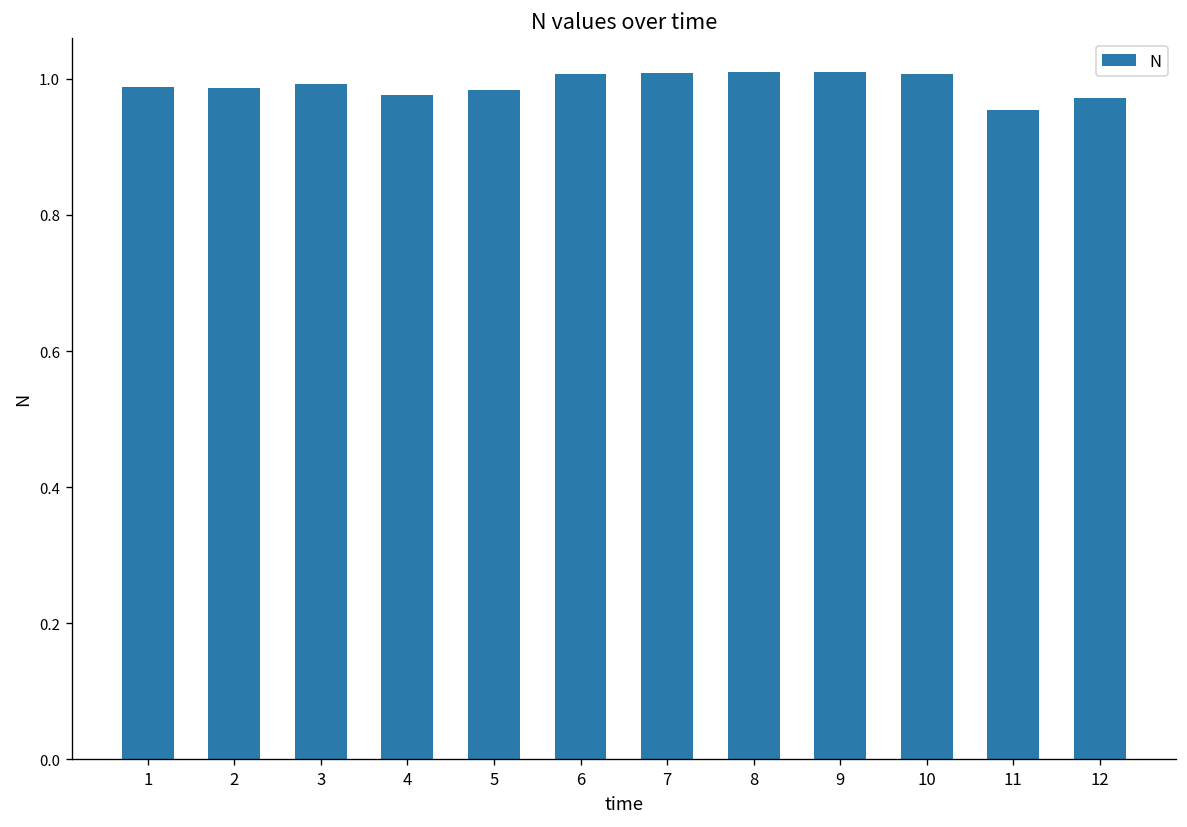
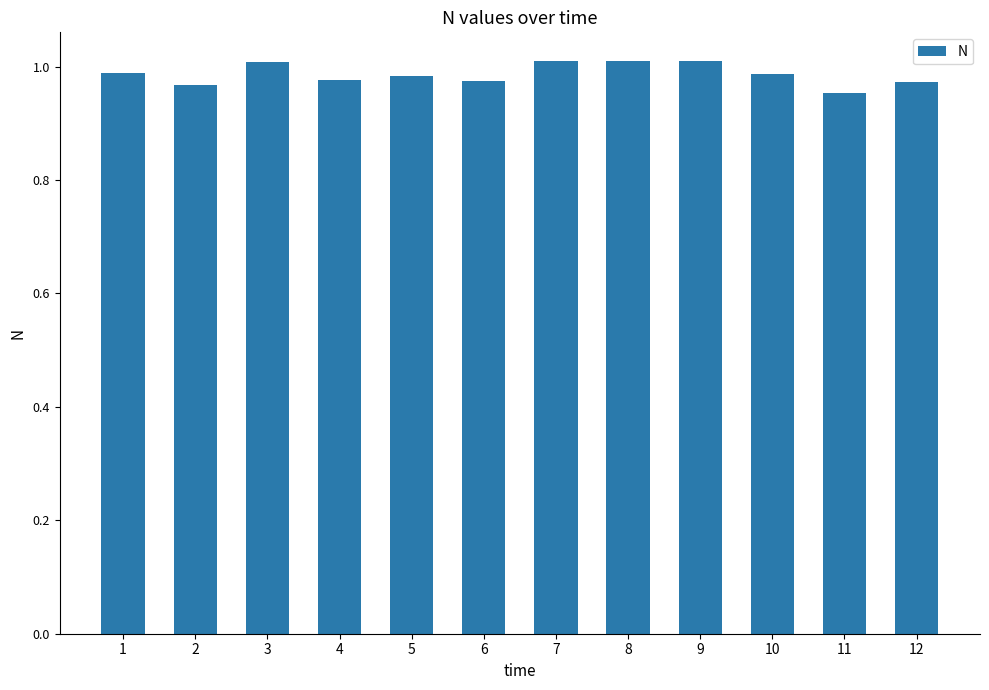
2: 0.99 -> 0.97
3: 0.99 -> 1.01
6: 1.01 -> 0.98
10: 1.01 -> 0.99
